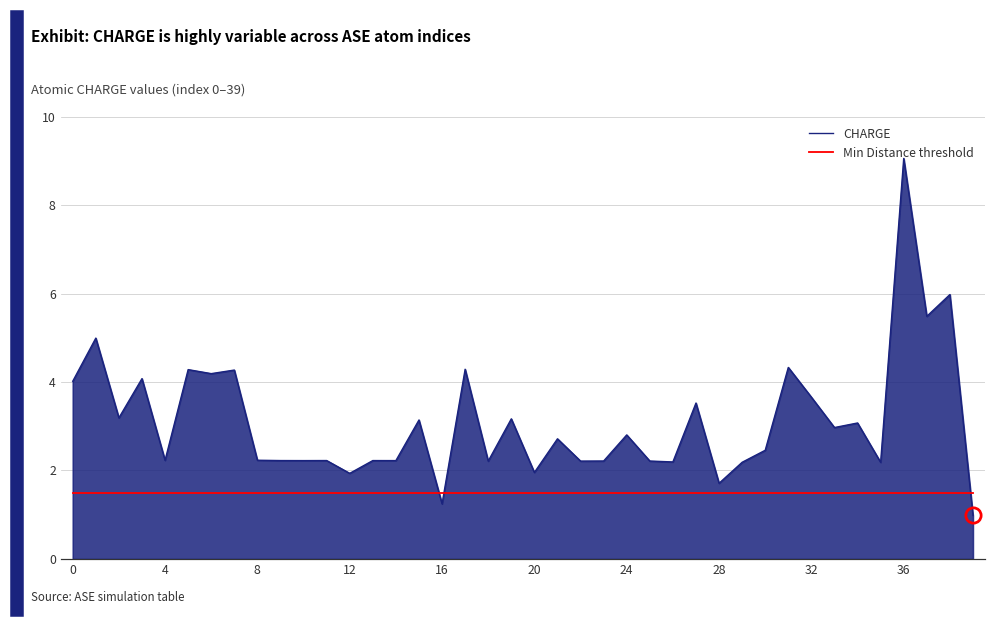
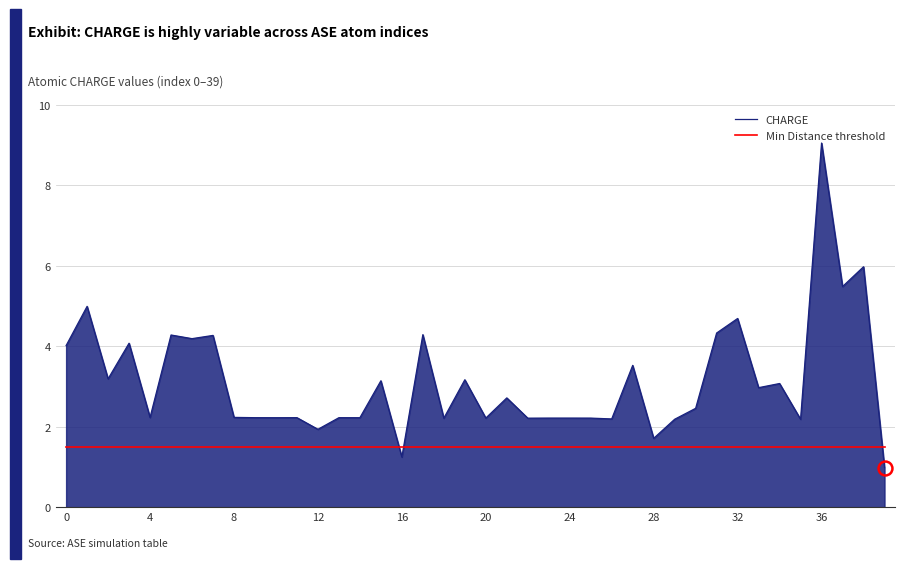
CHARGE, 20: 2.0 -> 2.2
CHARGE, 24: 2.8 -> 2.2
CHARGE, 32: 3.7 -> 4.7
